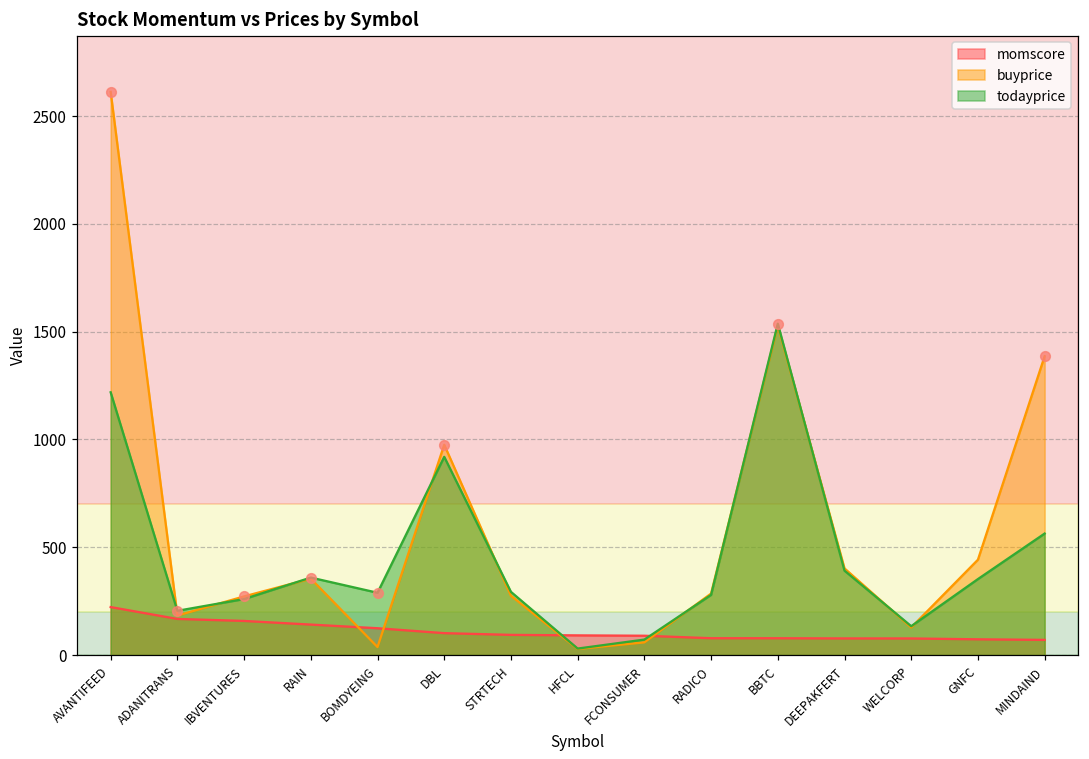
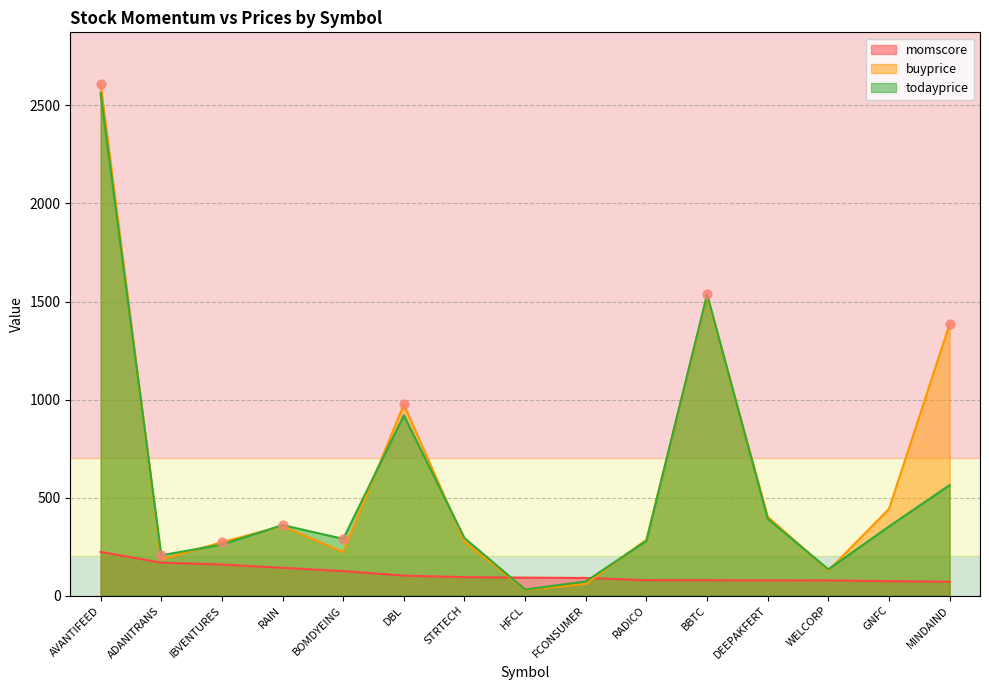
todayprice, AVANTIFEED: 1220 -> 2560
buyprice, BOMDYEING: 40 -> 220
